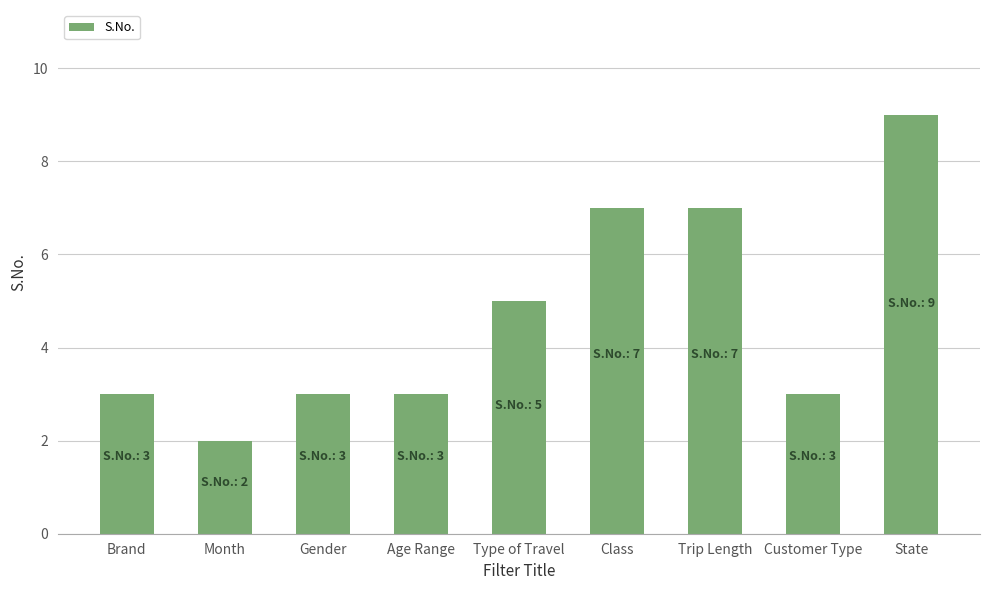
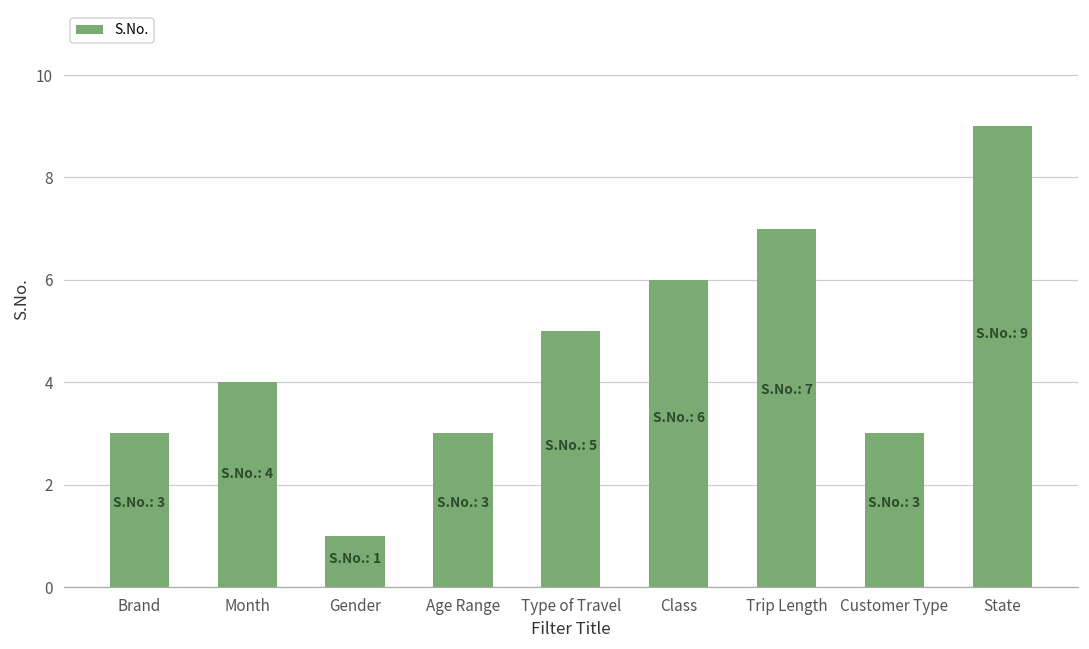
Month: 2 -> 4
Gender: 3 -> 1
Class: 7 -> 6
